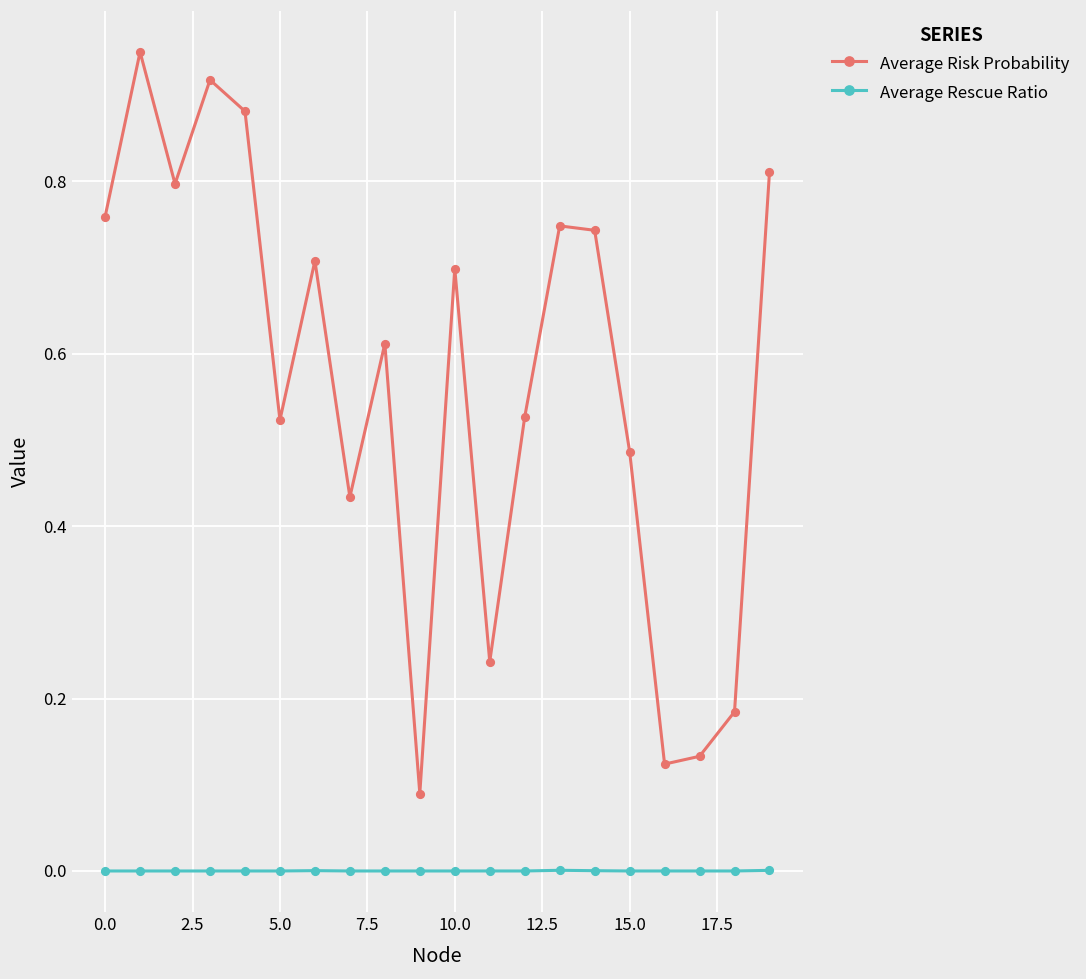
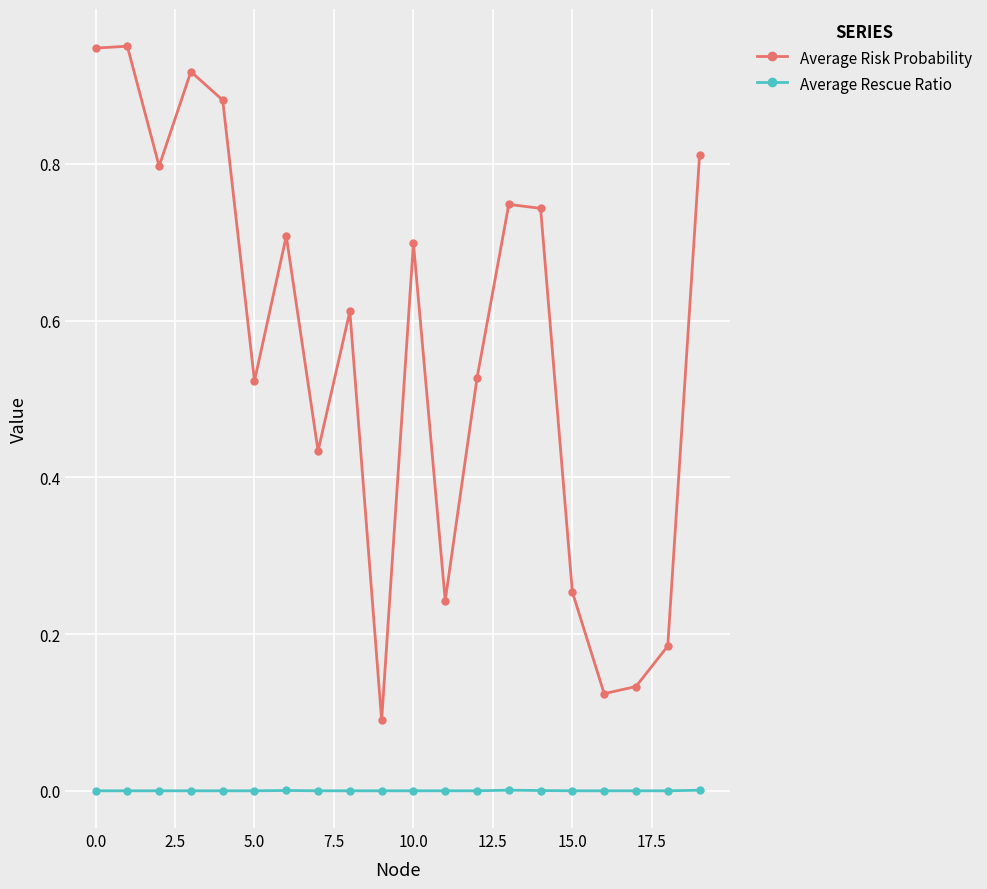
Average Risk Probability, 0.0: 0.76 -> 0.95
Average Risk Probability, 15.0: 0.49 -> 0.25
